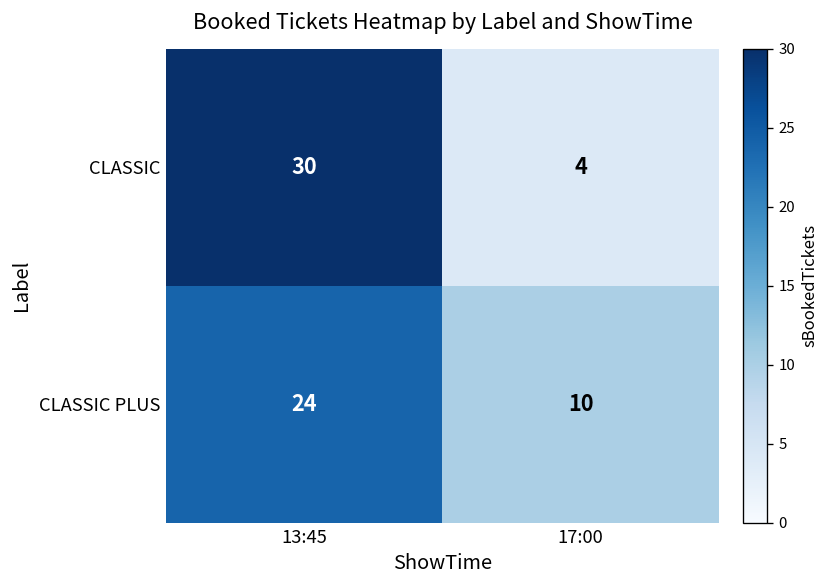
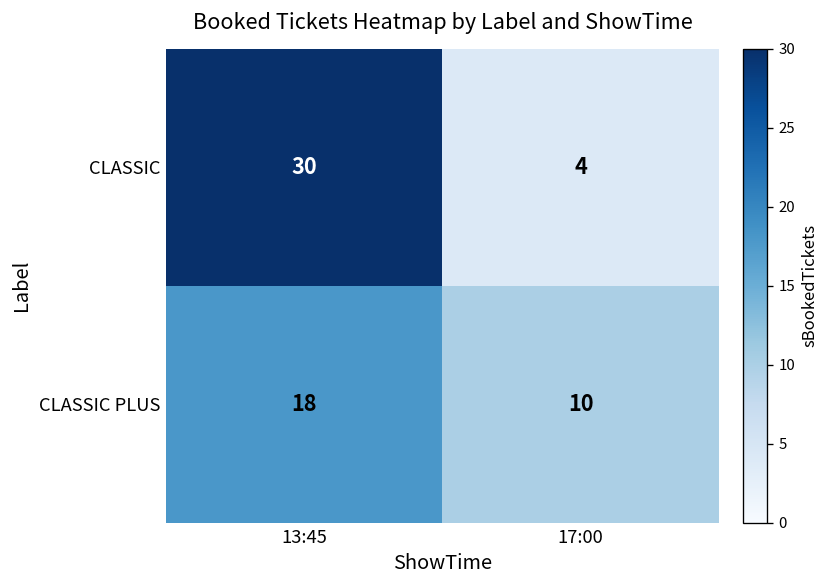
CLASSIC PLUS, 13:45: 24 -> 18
